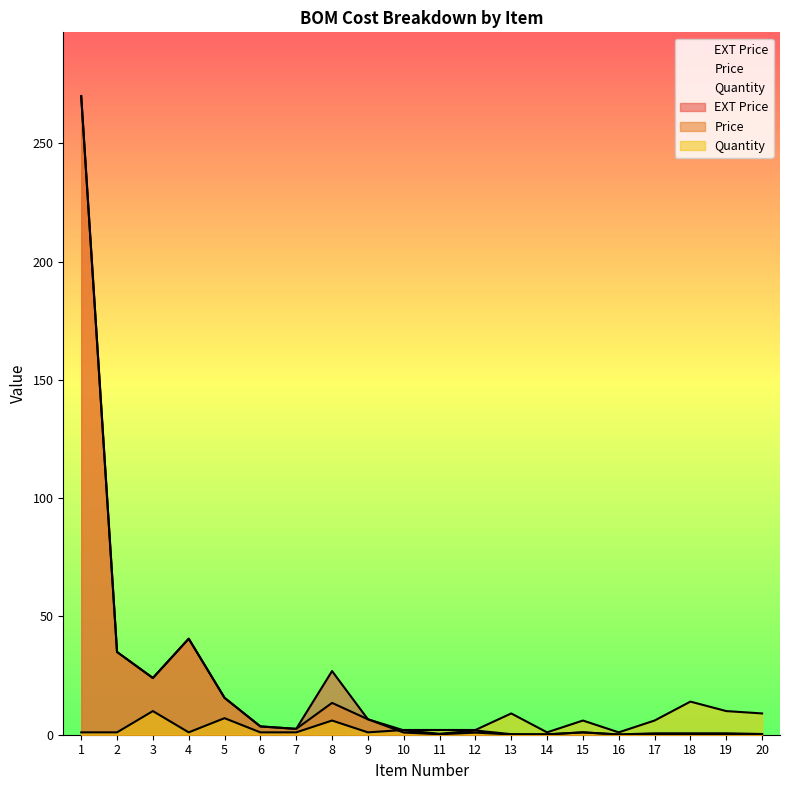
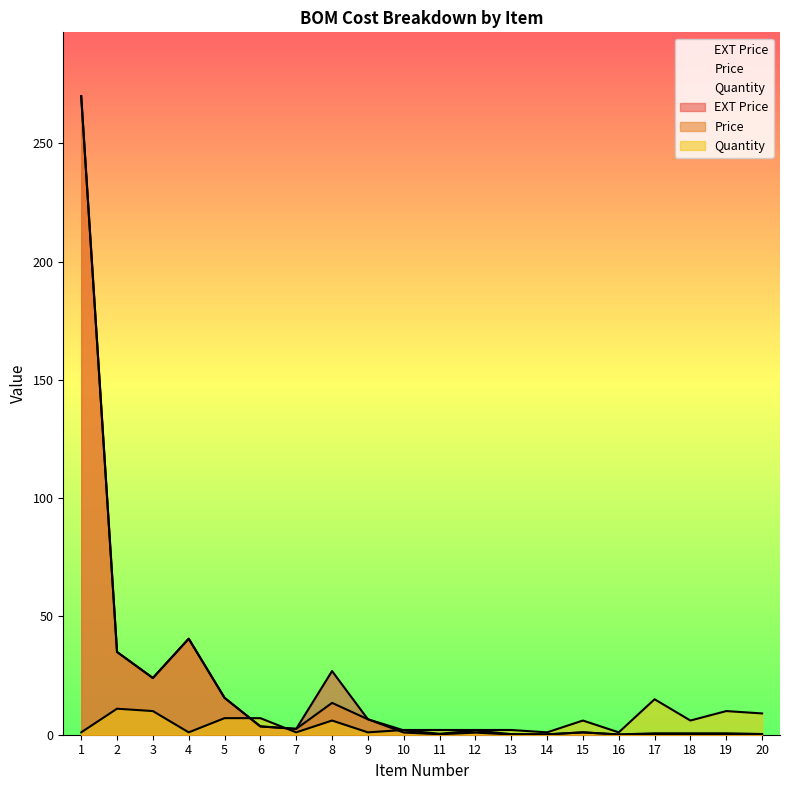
Quantity, 2: 1 -> 11
Quantity, 6: 1 -> 7
Quantity, 13: 9 -> 2
Quantity, 17: 6 -> 15
Quantity, 18: 14 -> 6
